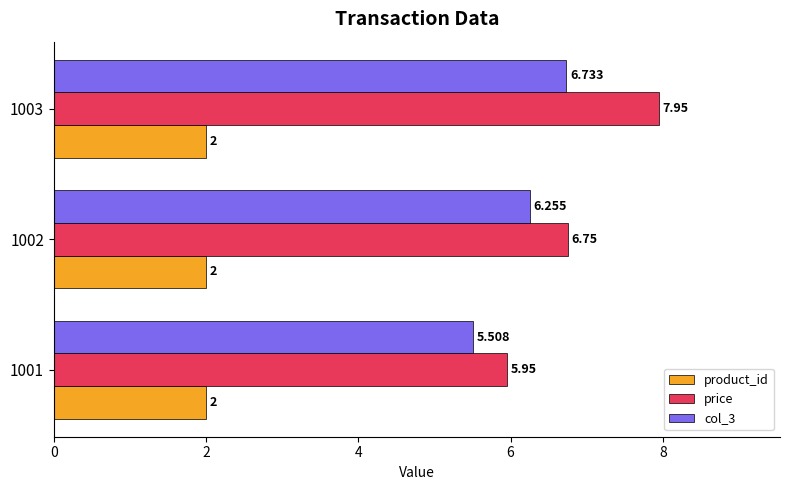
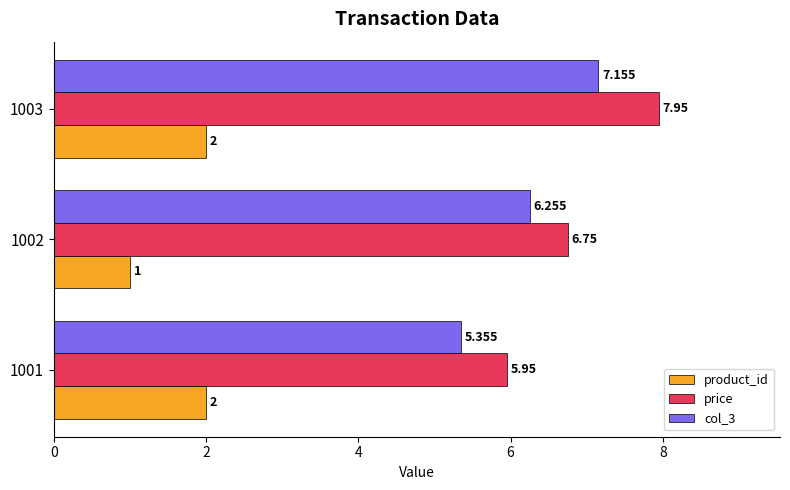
col_3, 1003: 6.733 -> 7.155
product_id, 1002: 2 -> 1
col_3, 1001: 5.508 -> 5.355
